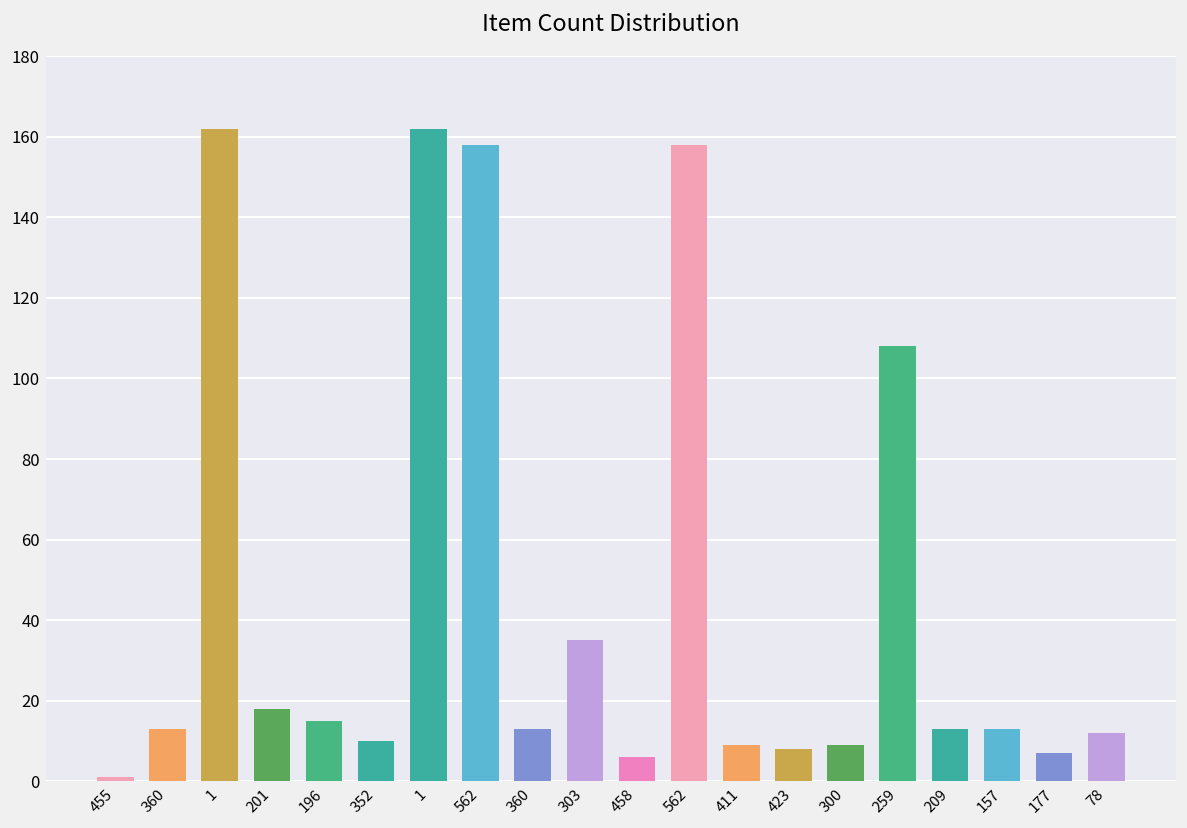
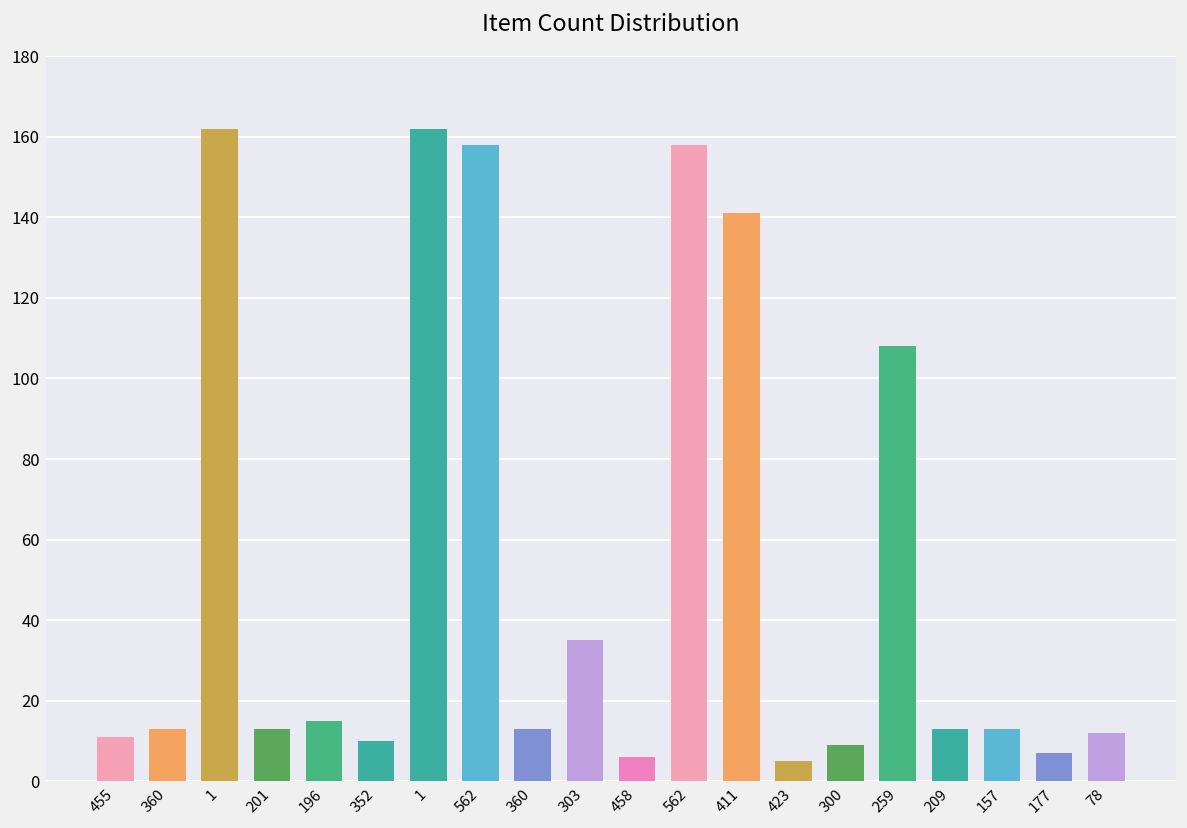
455: 1 -> 11
201: 18 -> 13
411: 9 -> 141
423: 8 -> 5
